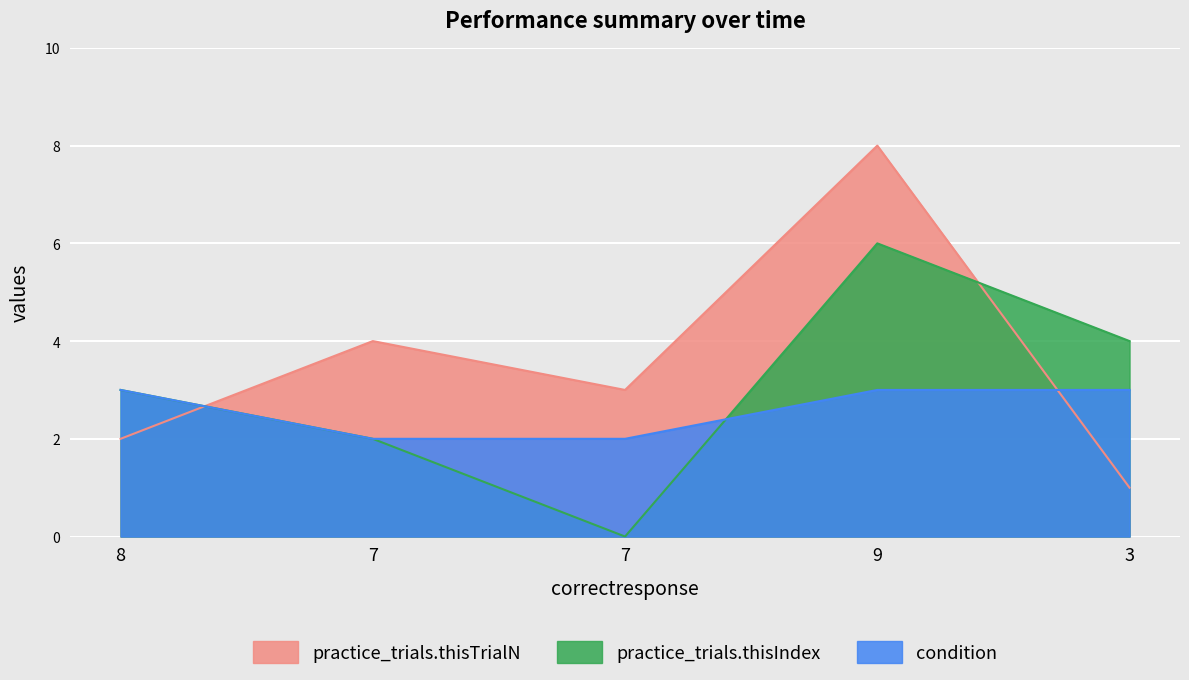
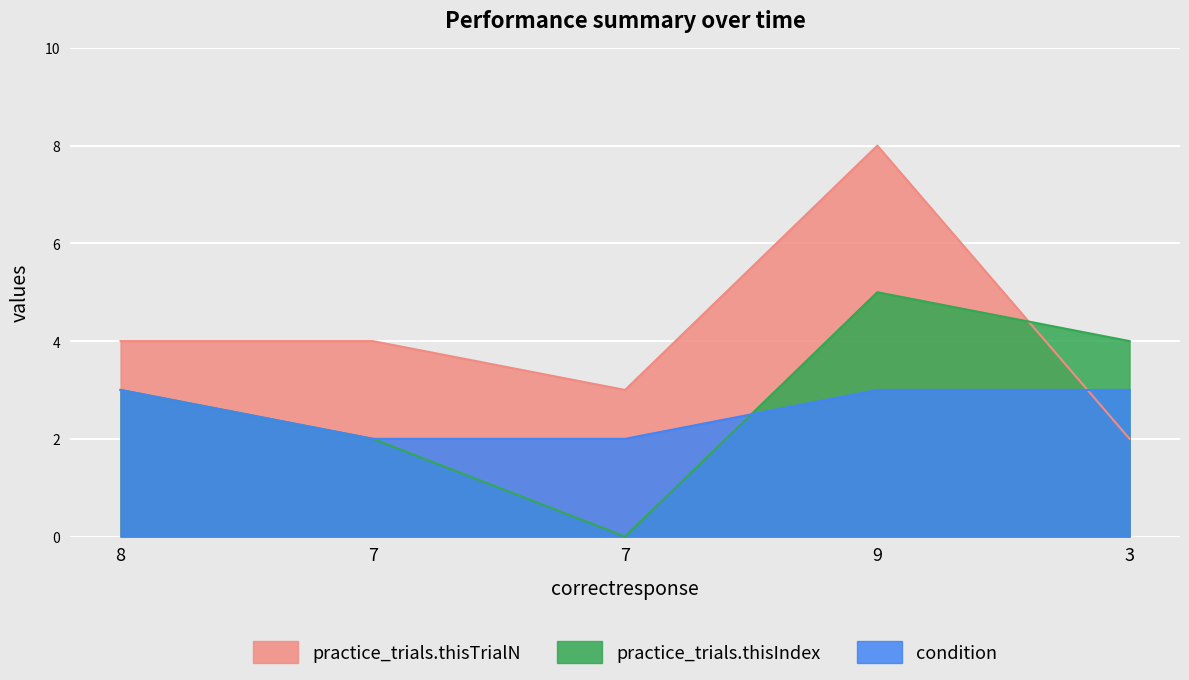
practice_trials.thisTrialN, 8: 2 -> 4
practice_trials.thisIndex, 9: 6 -> 5
practice_trials.thisTrialN, 3: 1 -> 2
